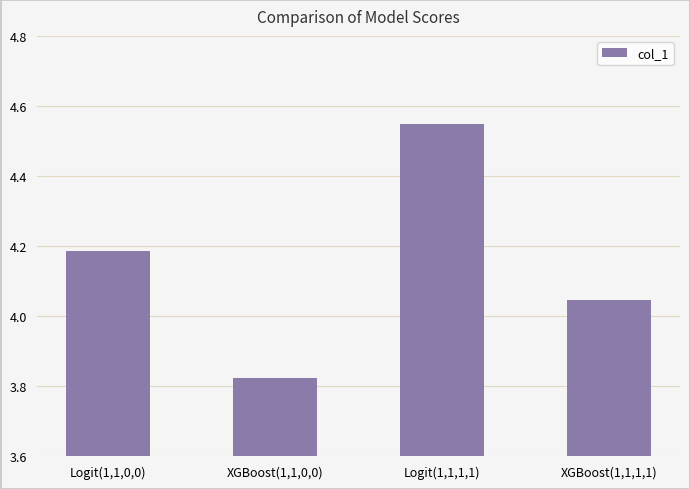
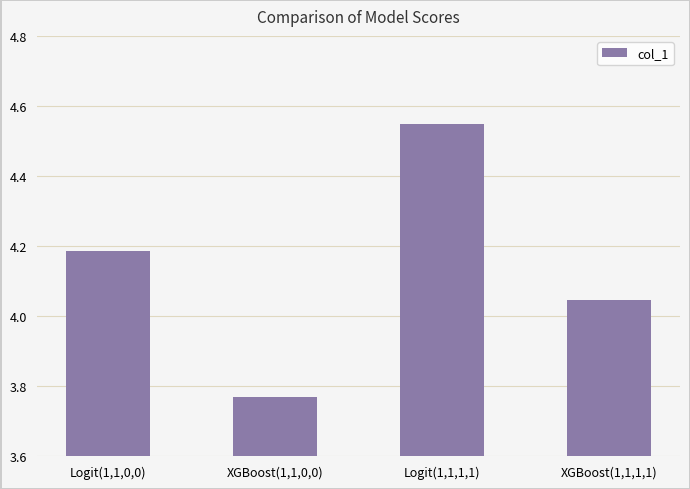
XGBoost(1,1,0,0): 3.82 -> 3.77
